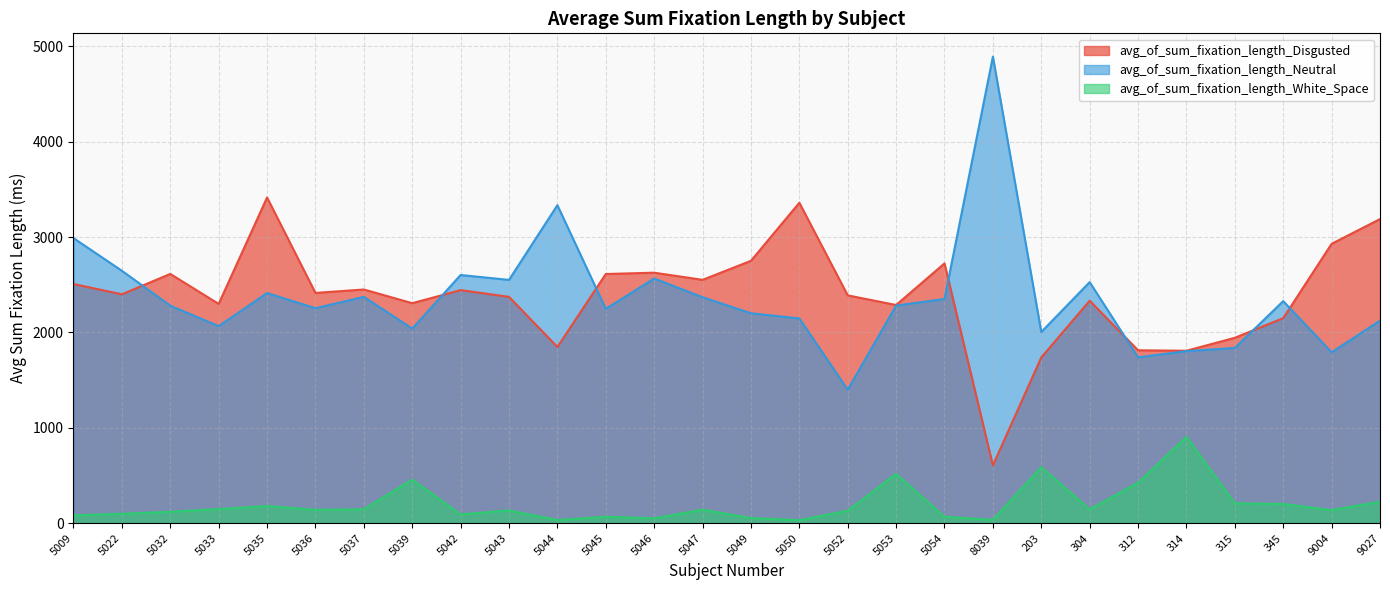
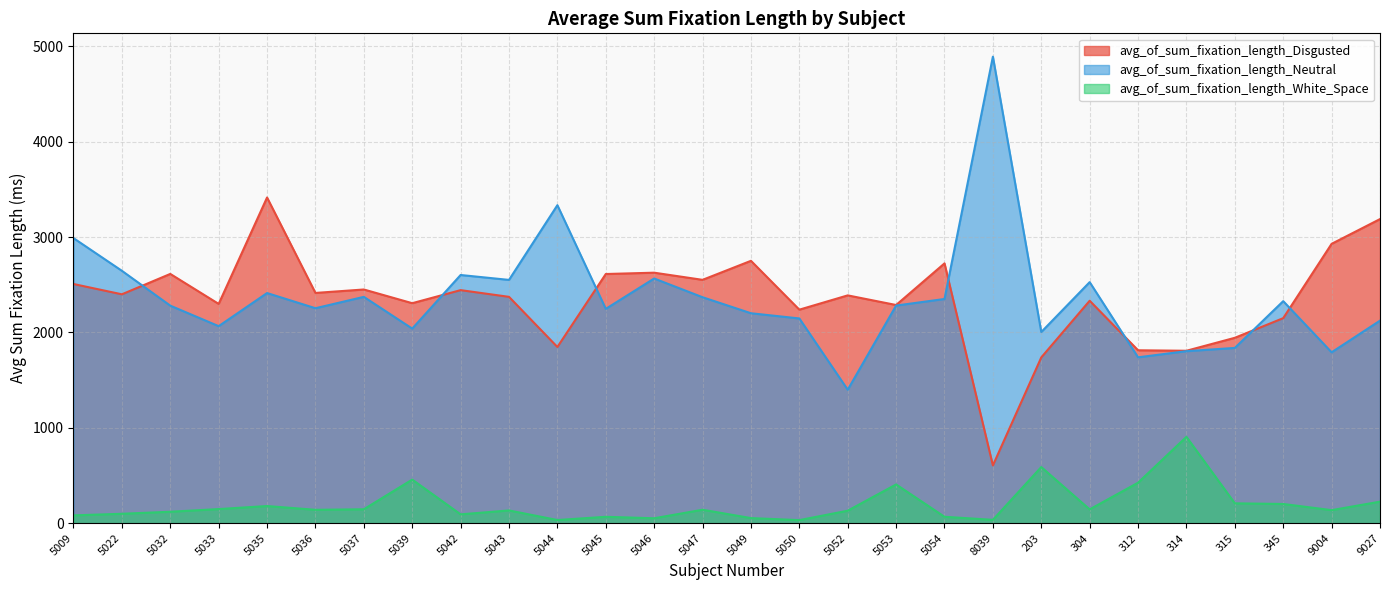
avg_of_sum_fixation_length_Disgusted, 5050: 3400 -> 2200
avg_of_sum_fixation_length_White_Space, 5053: 500 -> 400
